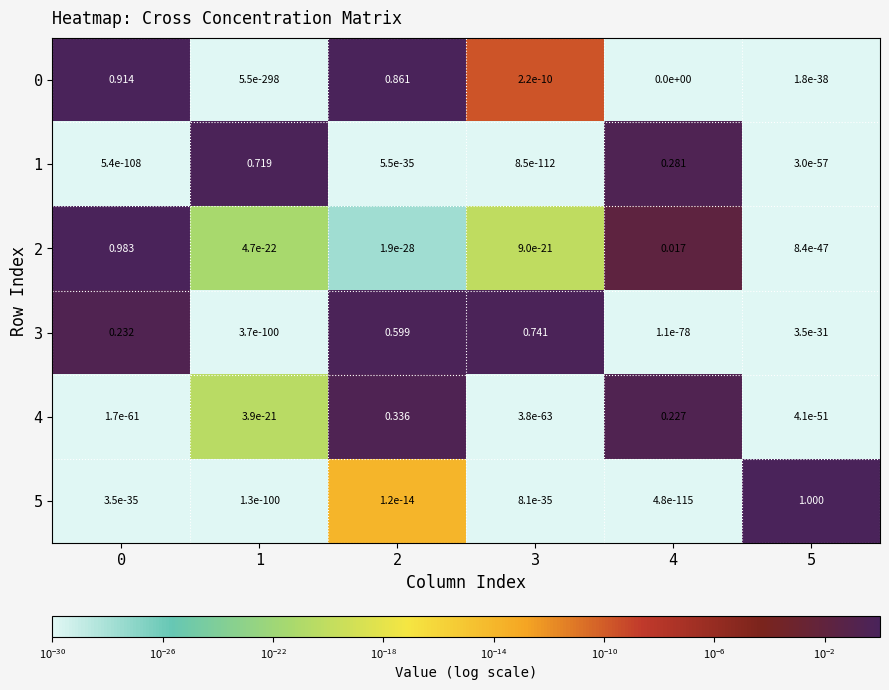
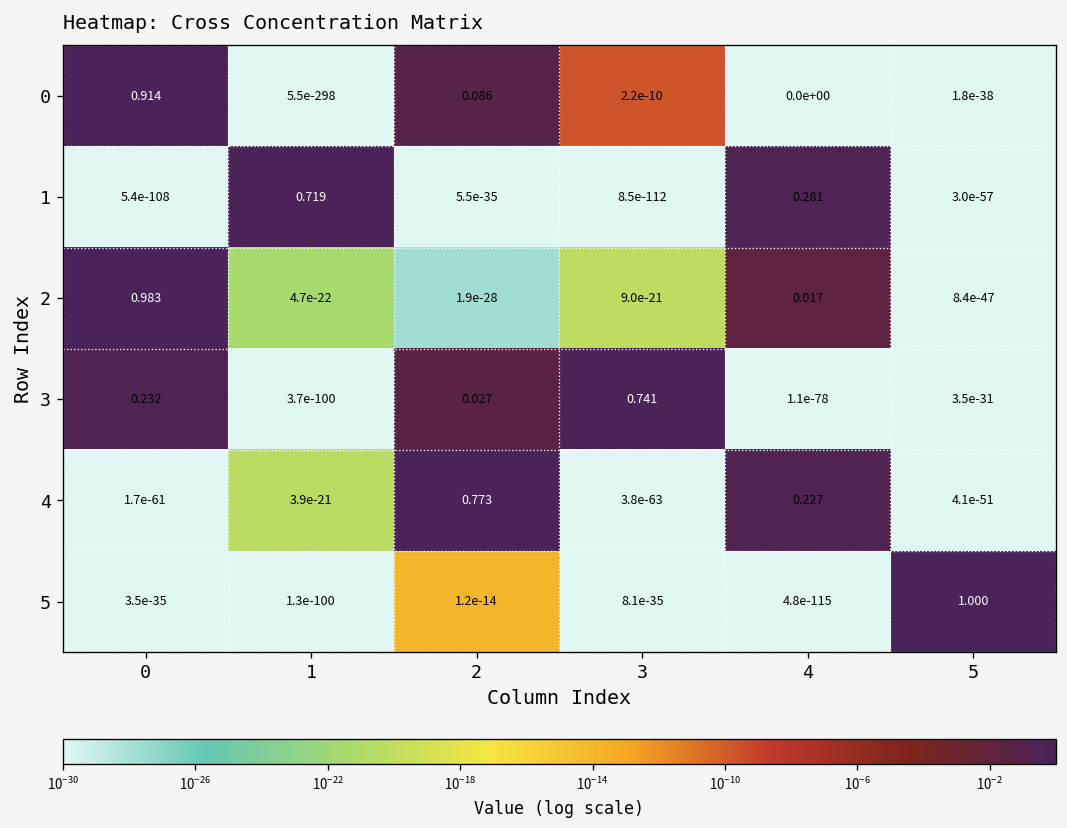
0, 2: 0.861 -> 0.086
3, 2: 0.599 -> 0.027
4, 2: 0.336 -> 0.773
